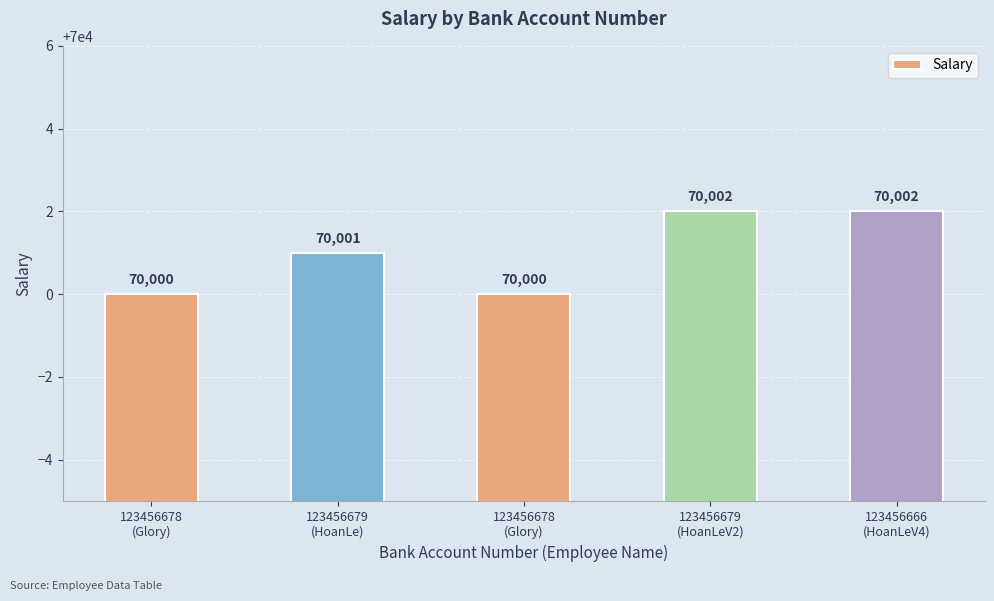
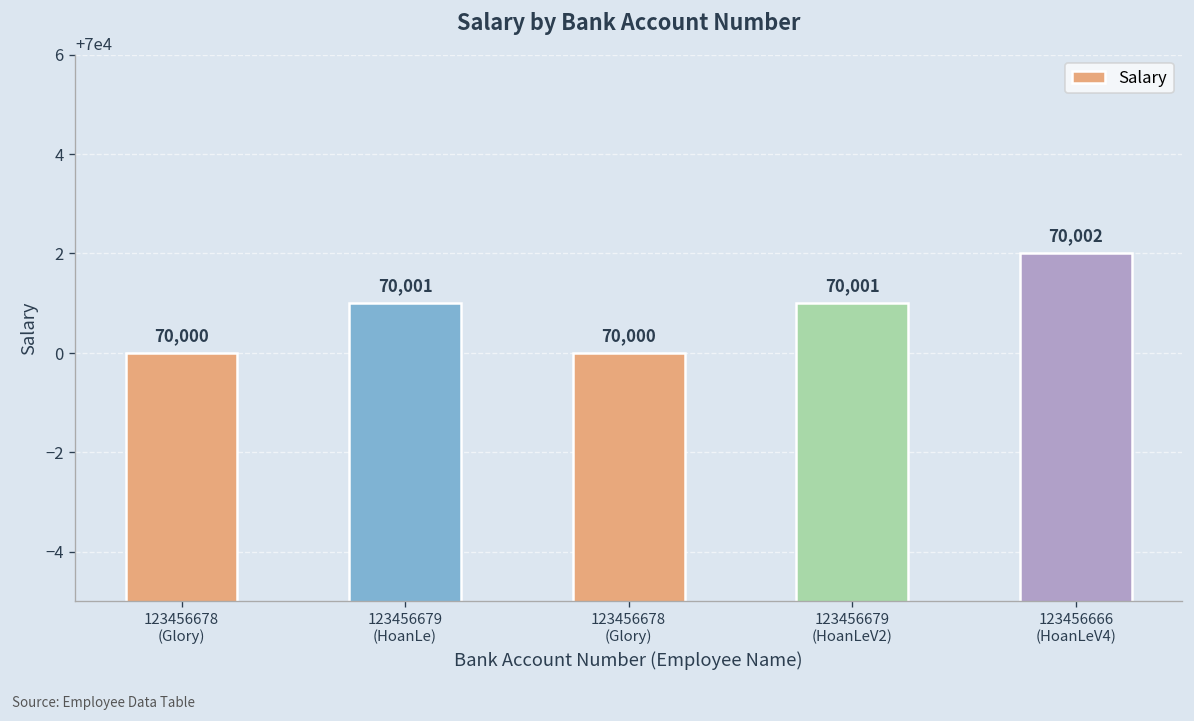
123456679 (HoanLeV2): 70,002 -> 70,001
